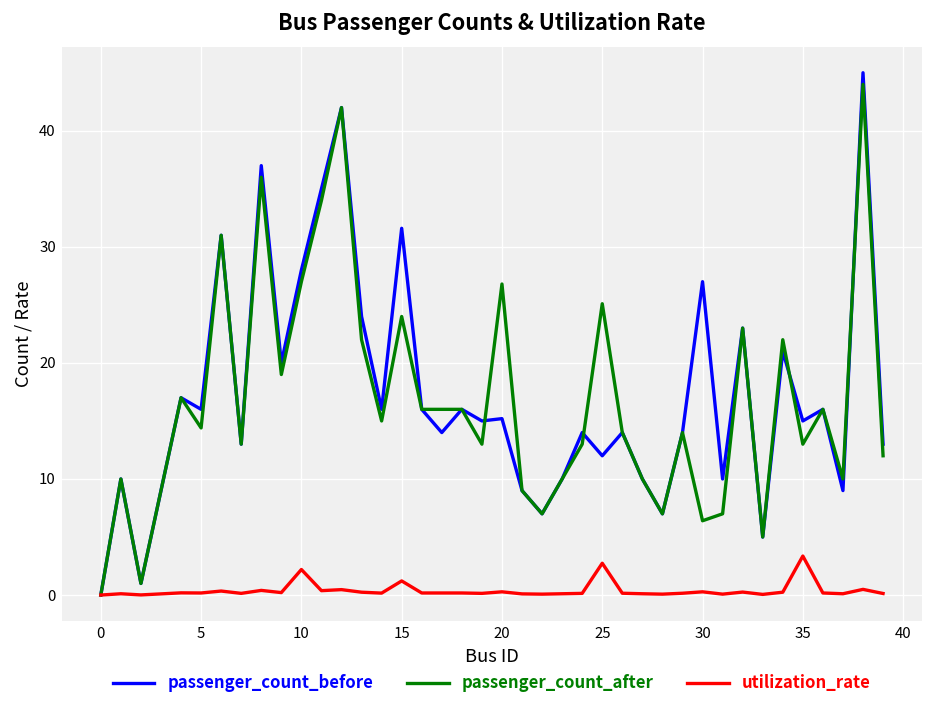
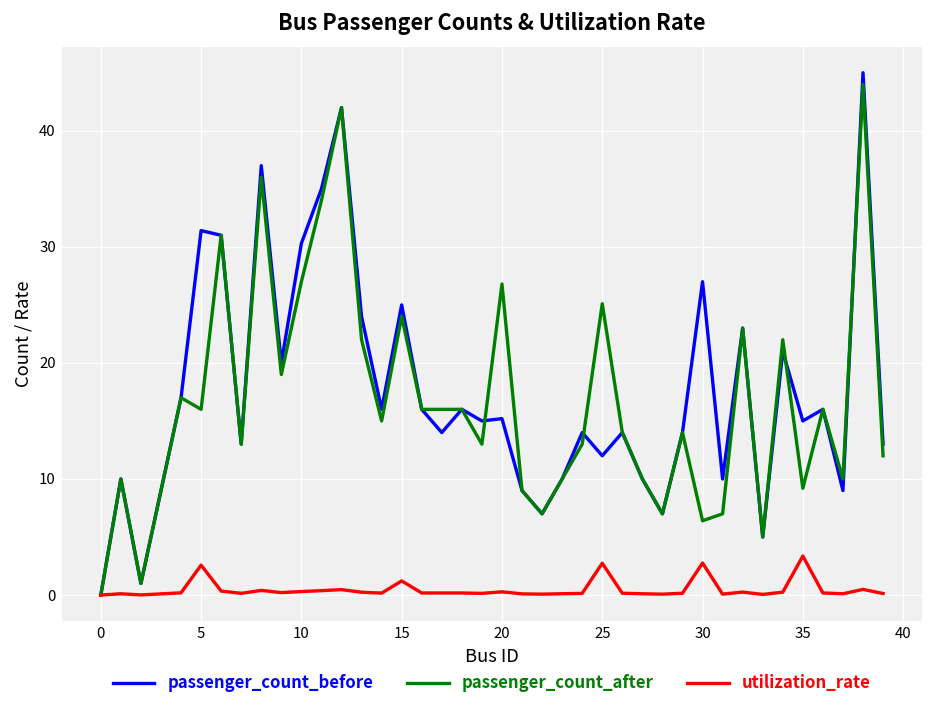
passenger_count_before, 5: 16 -> 31
passenger_count_after, 5: 14 -> 16
utilization_rate, 5: 0 -> 3
passenger_count_before, 10: 28 -> 30
utilization_rate, 10: 2 -> 0
passenger_count_before, 15: 32 -> 25
utilization_rate, 30: 0 -> 3
passenger_count_after, 35: 13 -> 9
